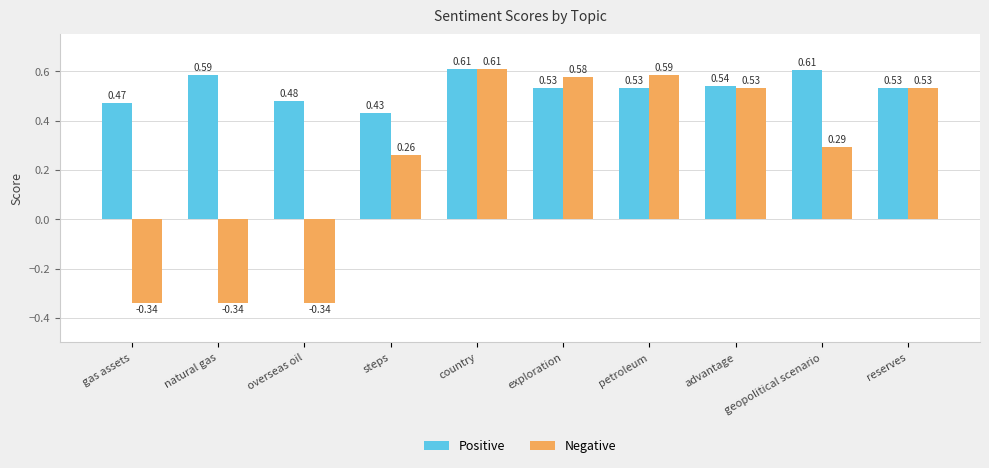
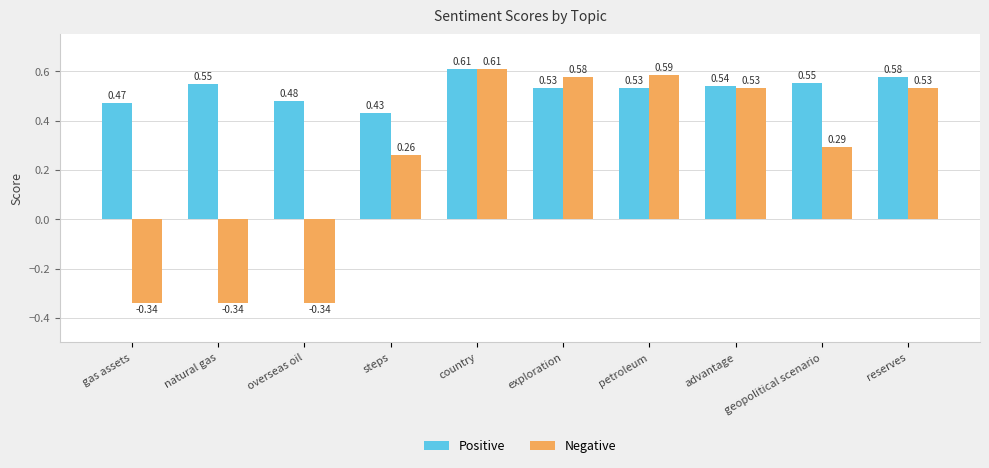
Positive, natural gas: 0.59 -> 0.55
Positive, geopolitical scenario: 0.61 -> 0.55
Positive, reserves: 0.53 -> 0.58
